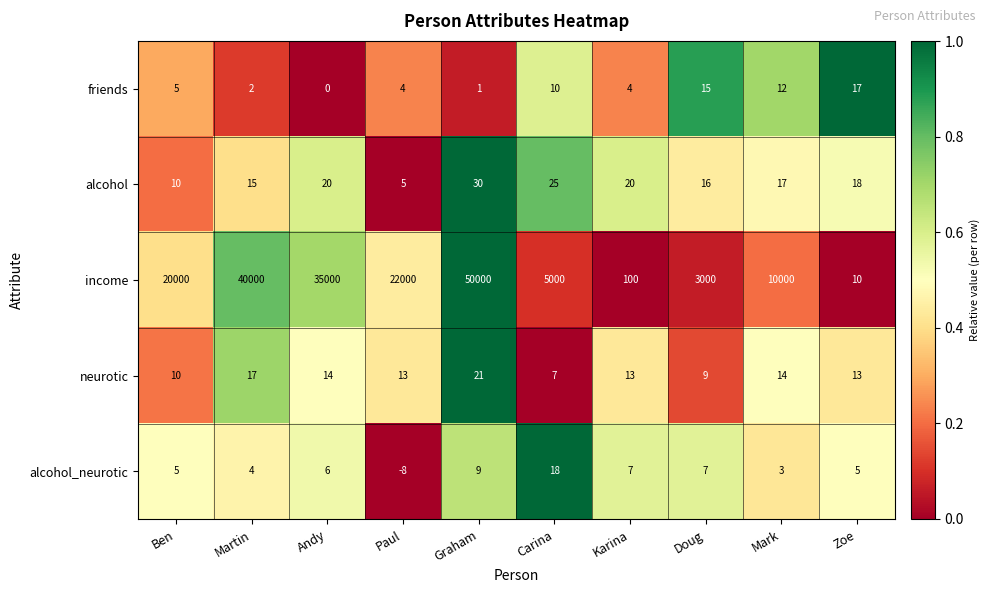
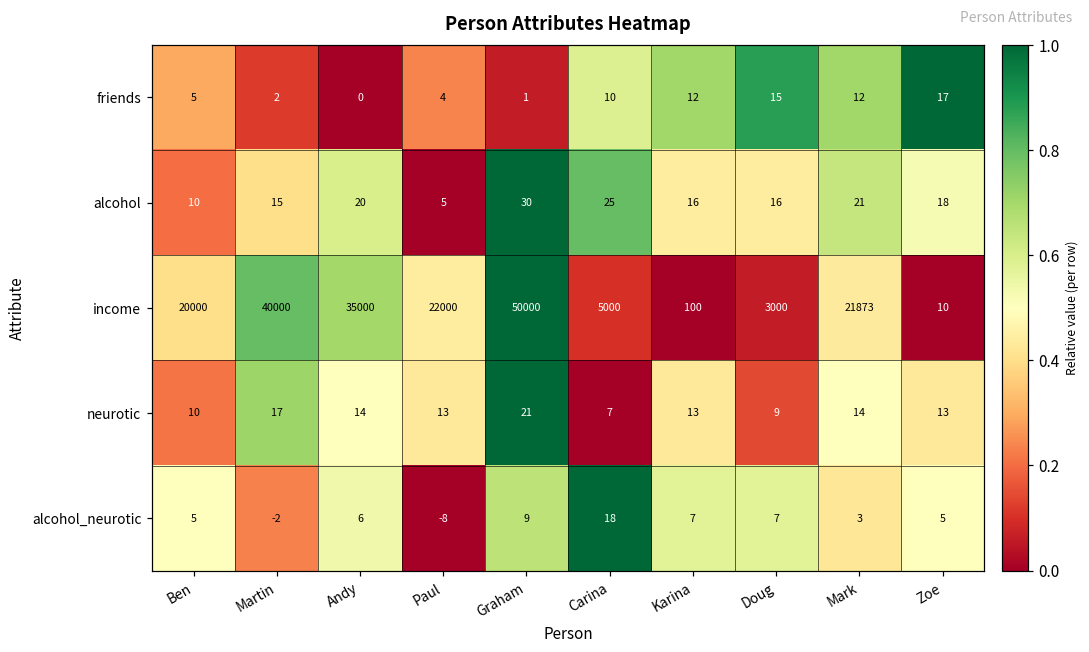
friends, Karina: 4 -> 12
alcohol, Karina: 20 -> 16
alcohol, Mark: 17 -> 21
income, Mark: 10000 -> 21873
alcohol_neurotic, Martin: 4 -> -2
